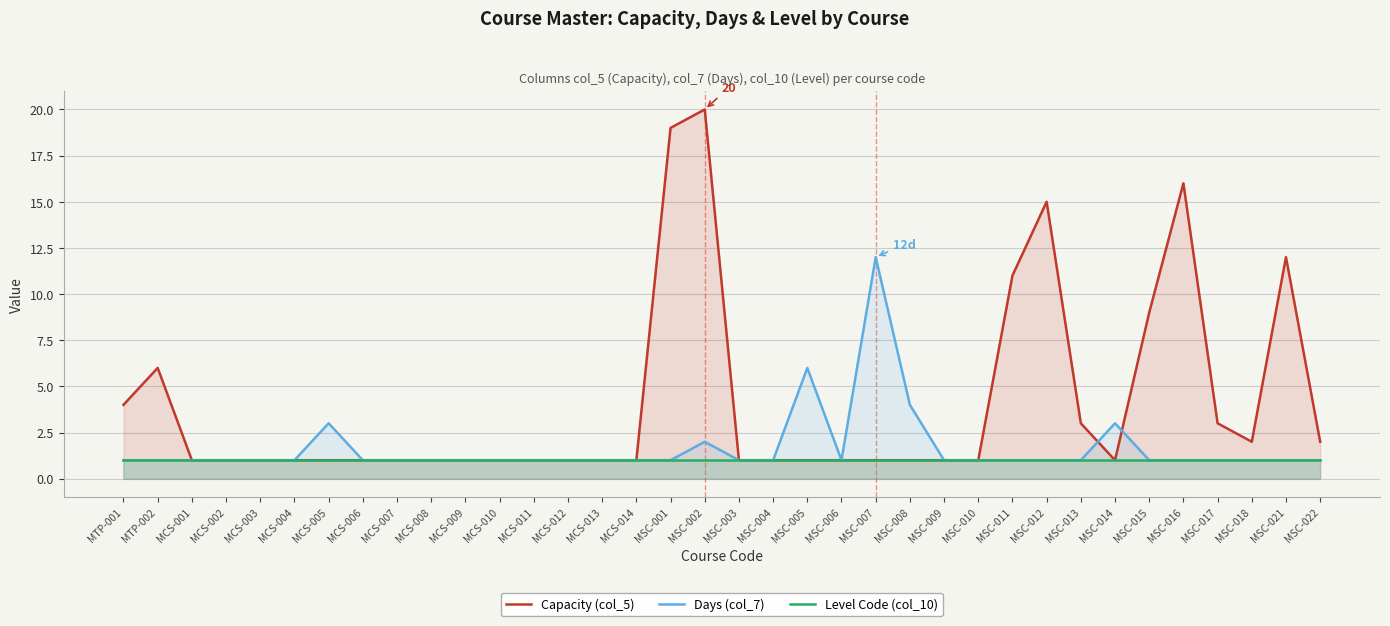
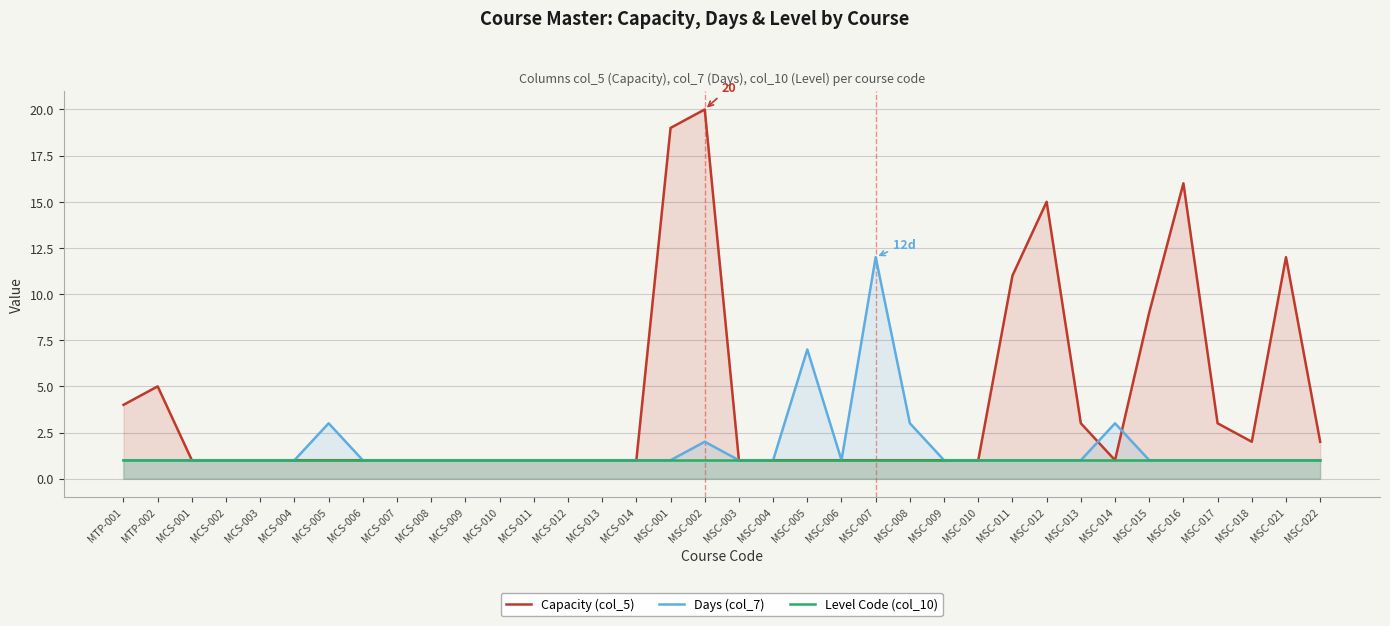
Capacity (col_5), MTP-002: 6 -> 5
Days (col_7), MSC-005: 6 -> 7
Days (col_7), MSC-008: 4 -> 3
